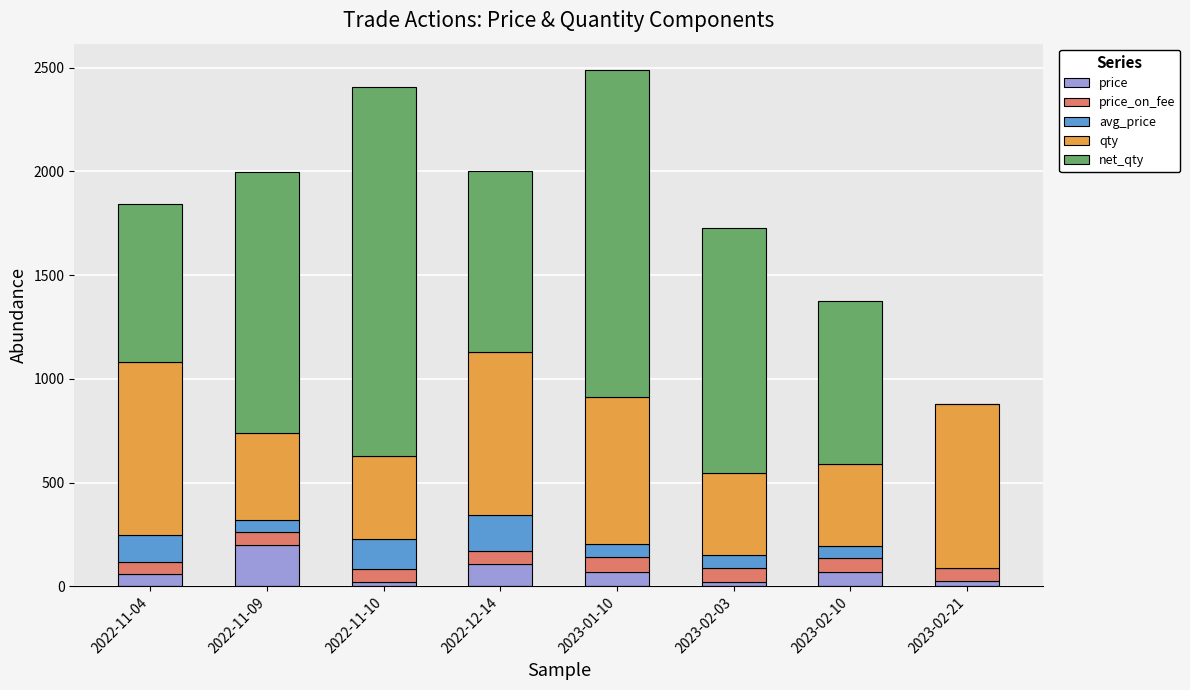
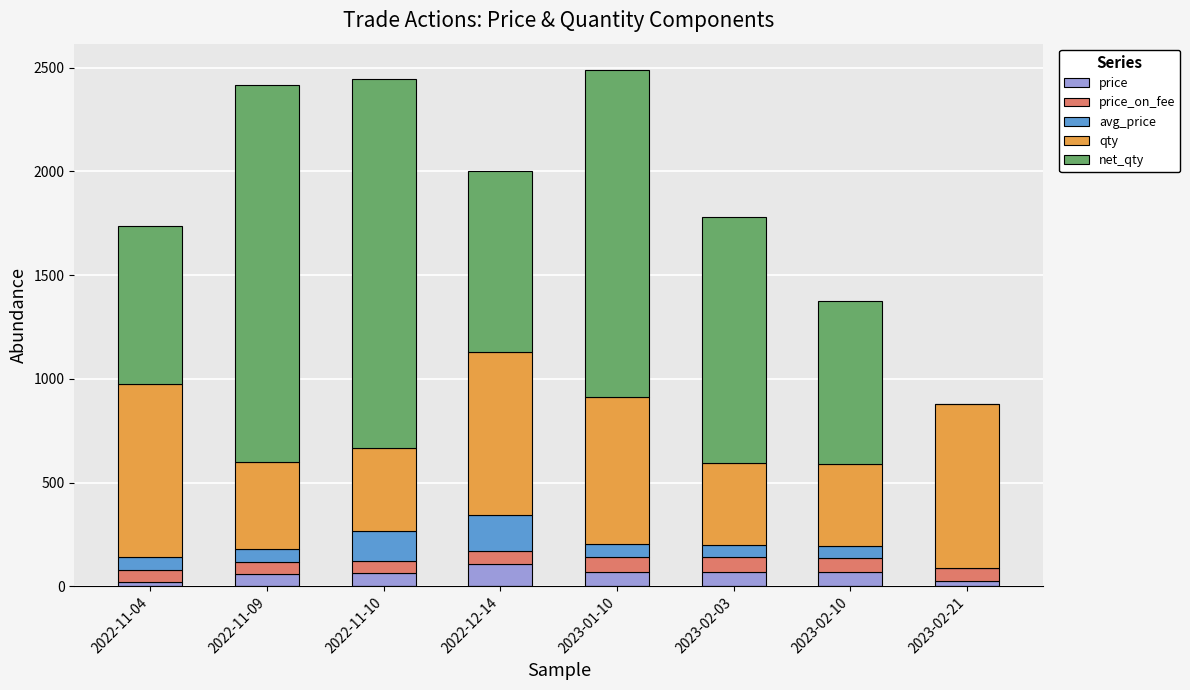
price, 2022-11-04: 60 -> 20
avg_price, 2022-11-04: 130 -> 60
price, 2022-11-09: 200 -> 60
net_qty, 2022-11-09: 1260 -> 1820
price, 2022-11-10: 20 -> 60
price, 2023-02-03: 20 -> 70
